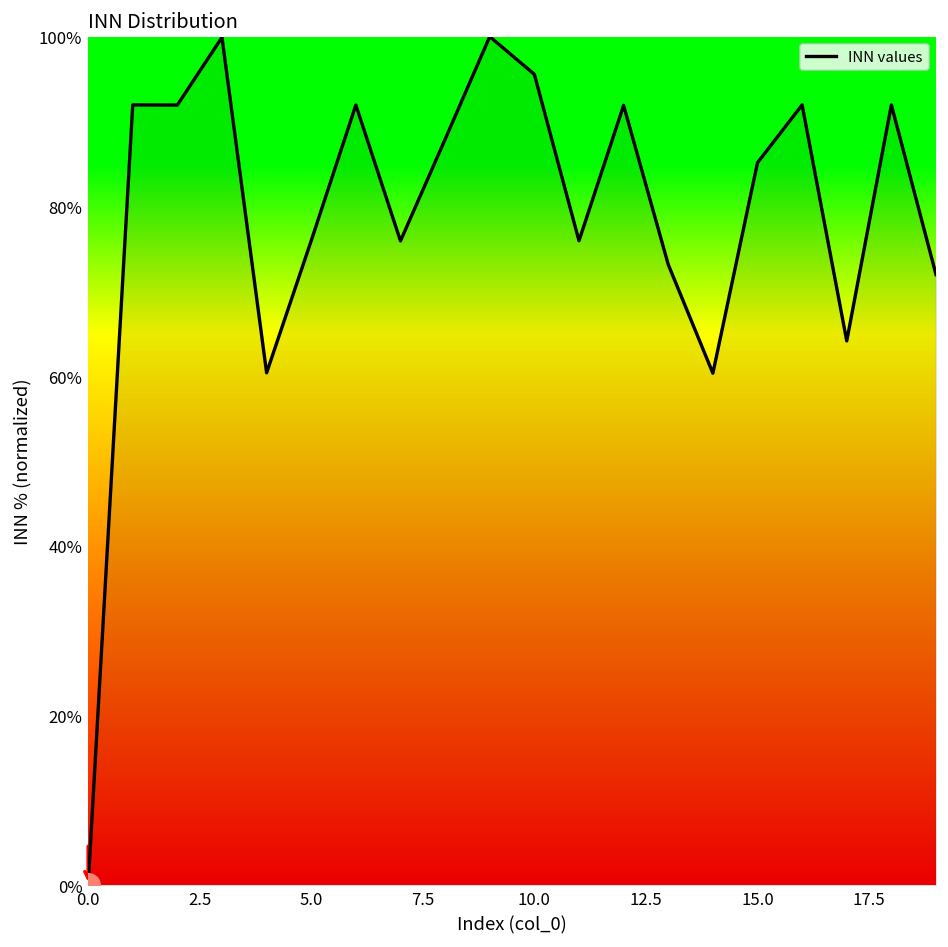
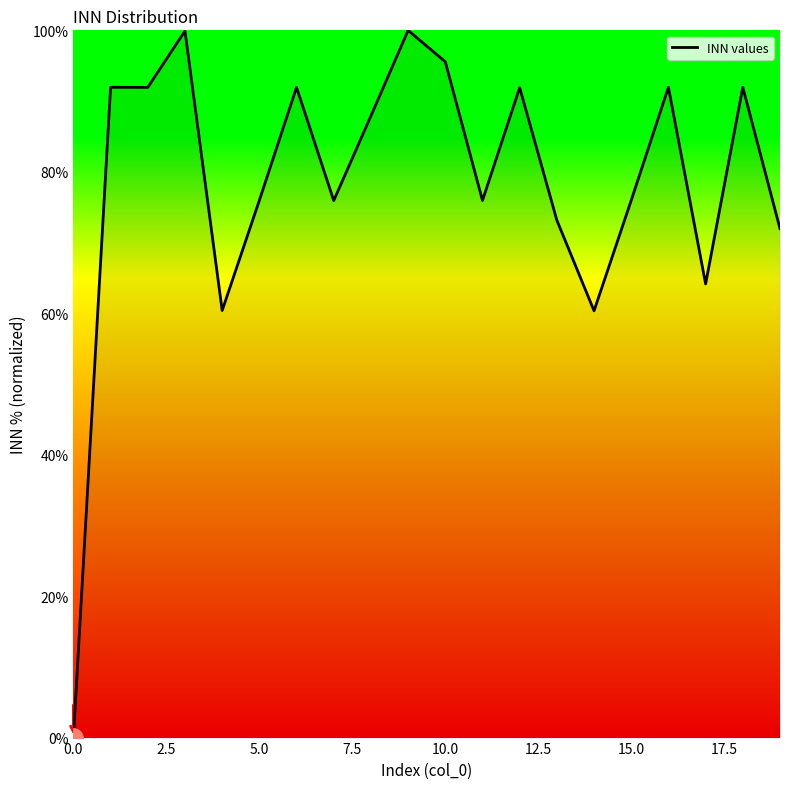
INN values, 15.0: 85% -> 76%
